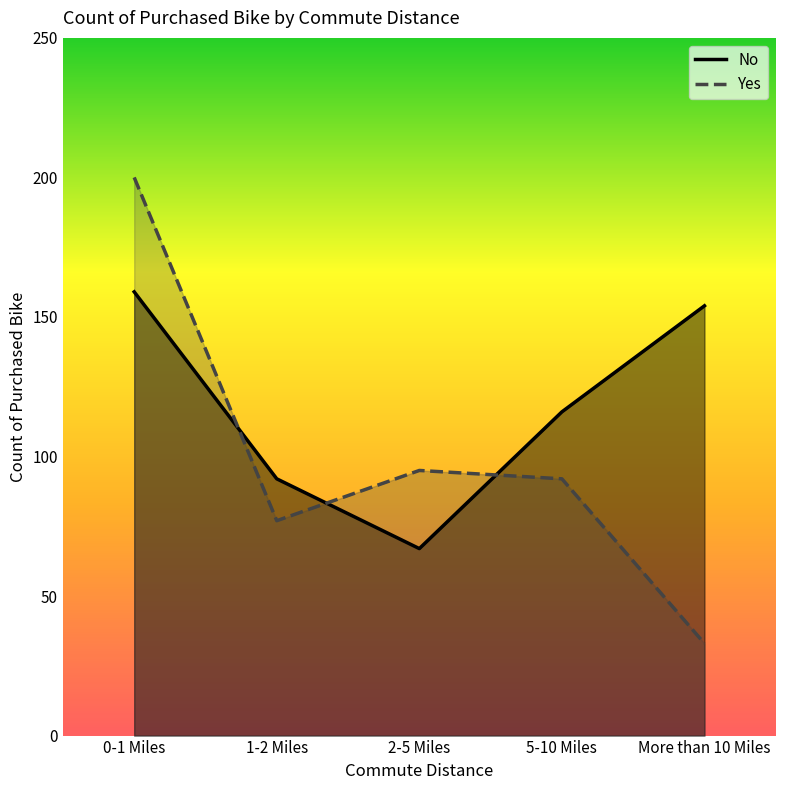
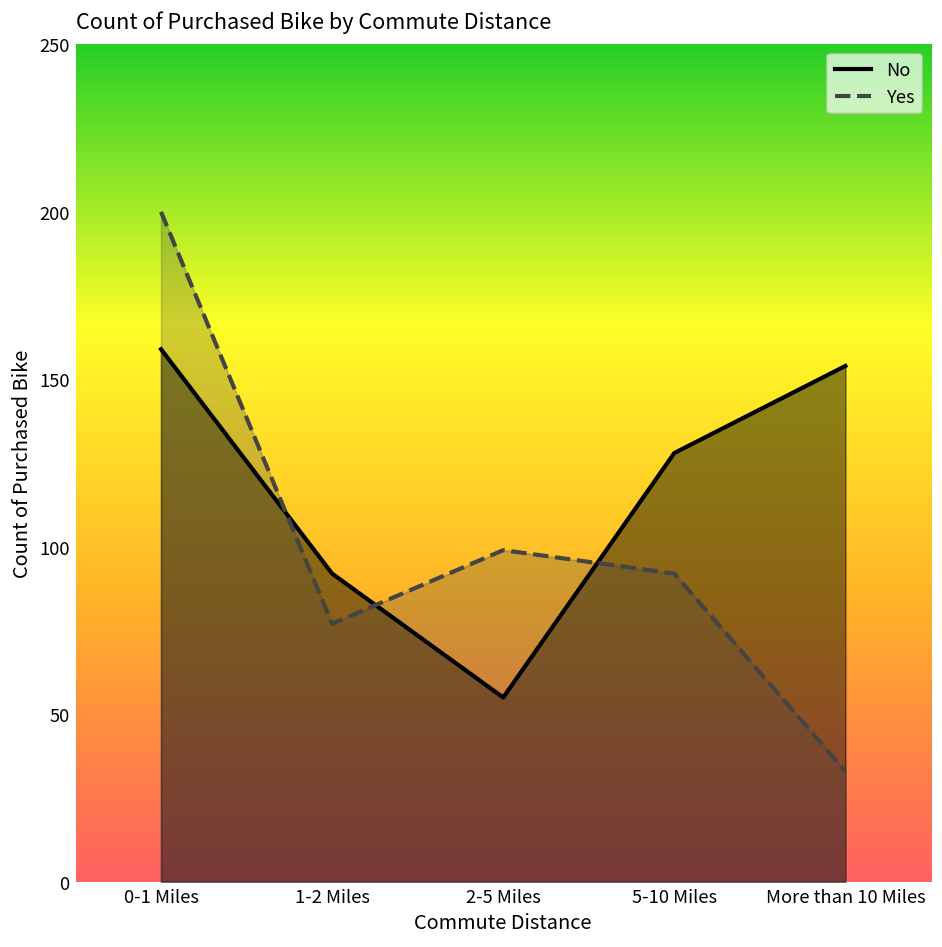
No, 2-5 Miles: 67 -> 55
Yes, 2-5 Miles: 95 -> 99
No, 5-10 Miles: 116 -> 128
